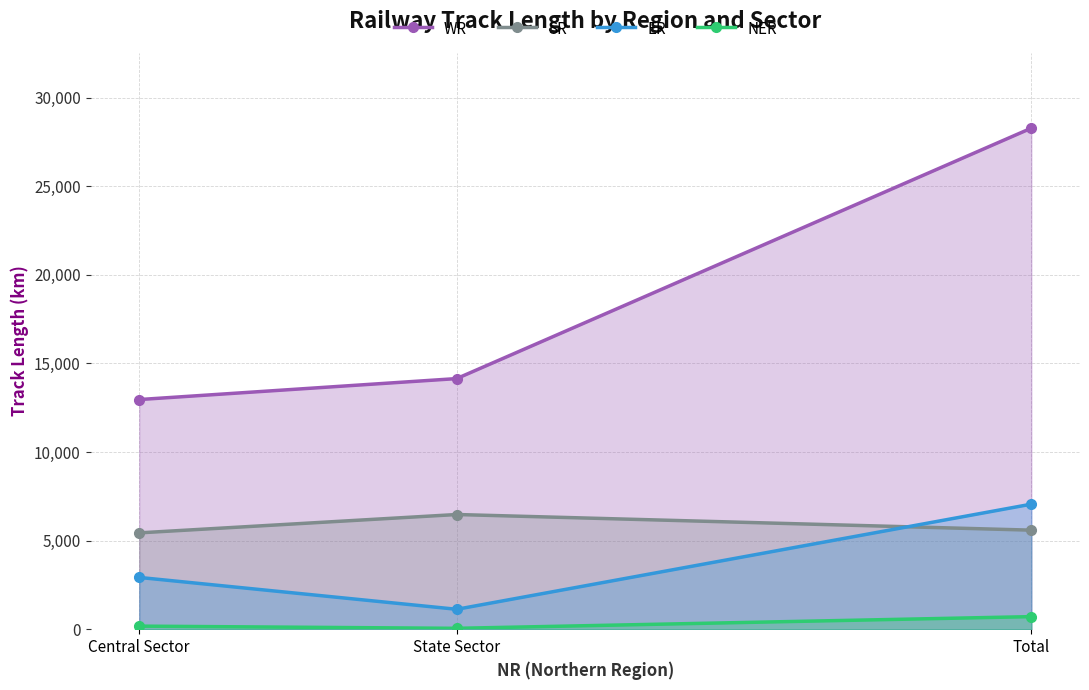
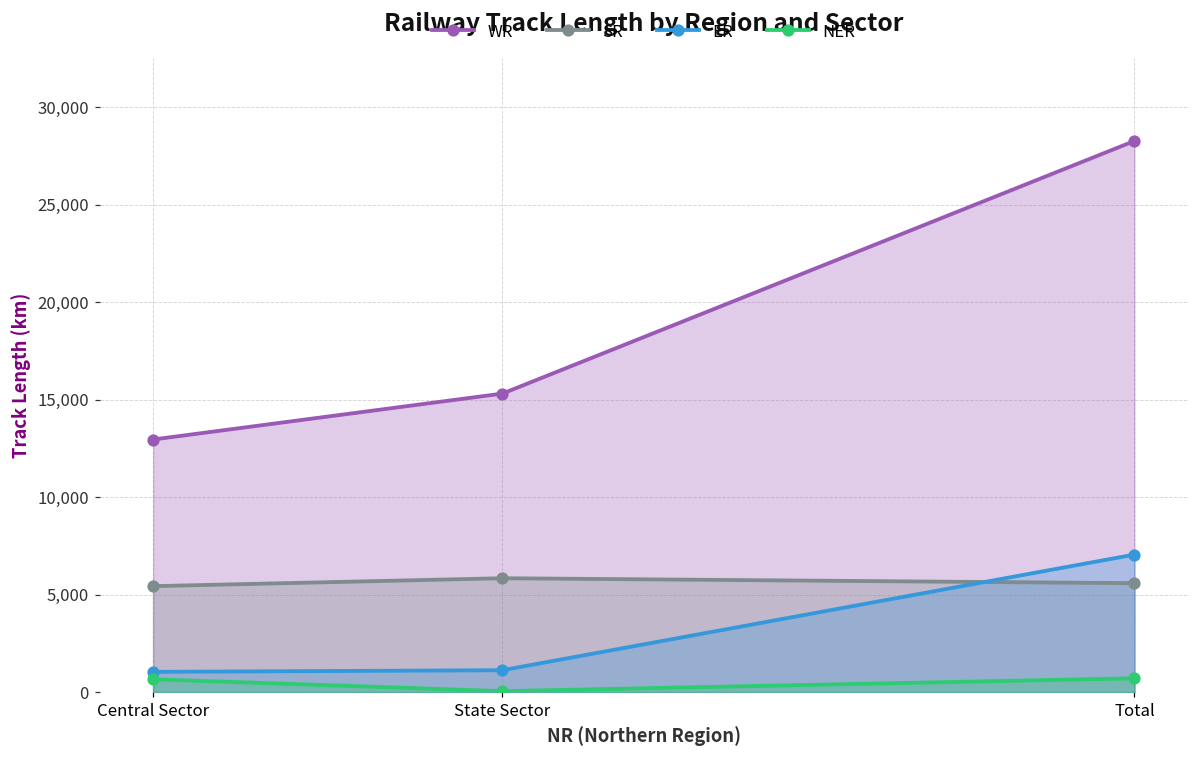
ER, Central Sector: 2,900 -> 1,000
NER, Central Sector: 200 -> 700
WR, State Sector: 14,100 -> 15,300
SR, State Sector: 6,500 -> 5,800
